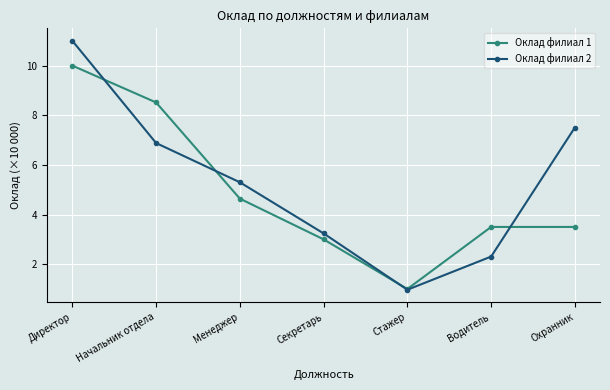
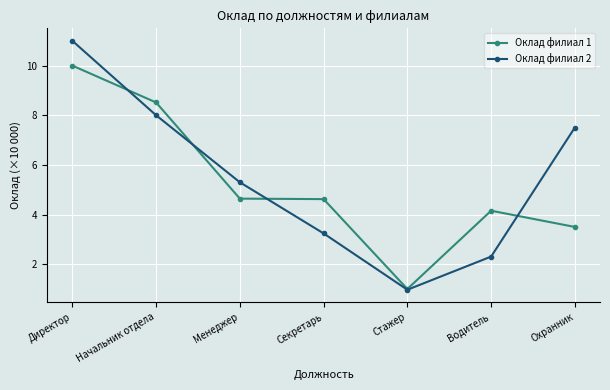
Оклад филиал 2, Начальник отдела: 6.9 -> 8.0
Оклад филиал 1, Секретарь: 3.0 -> 4.6
Оклад филиал 1, Водитель: 3.5 -> 4.2
